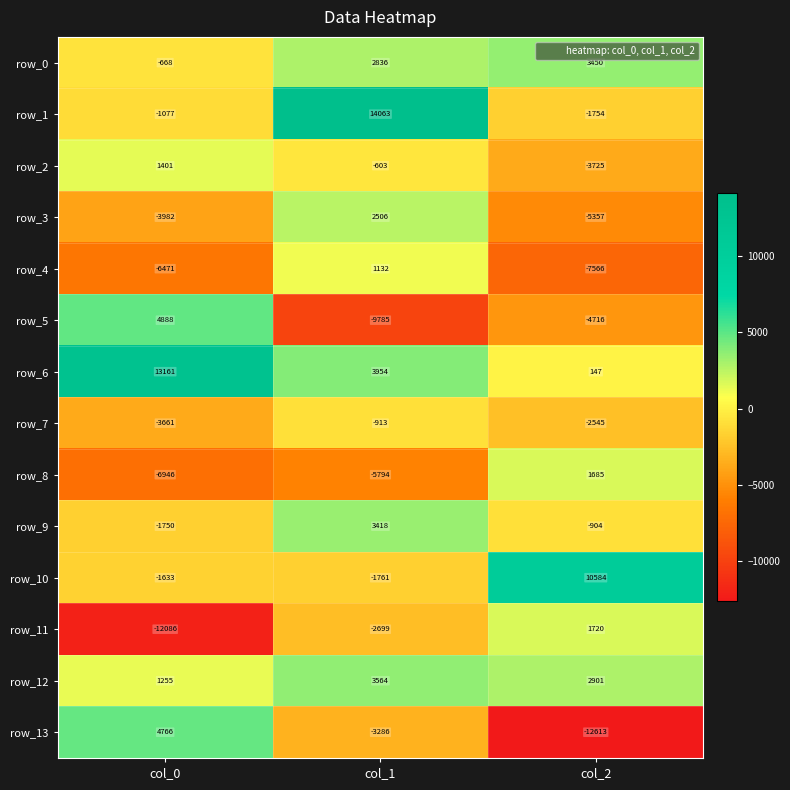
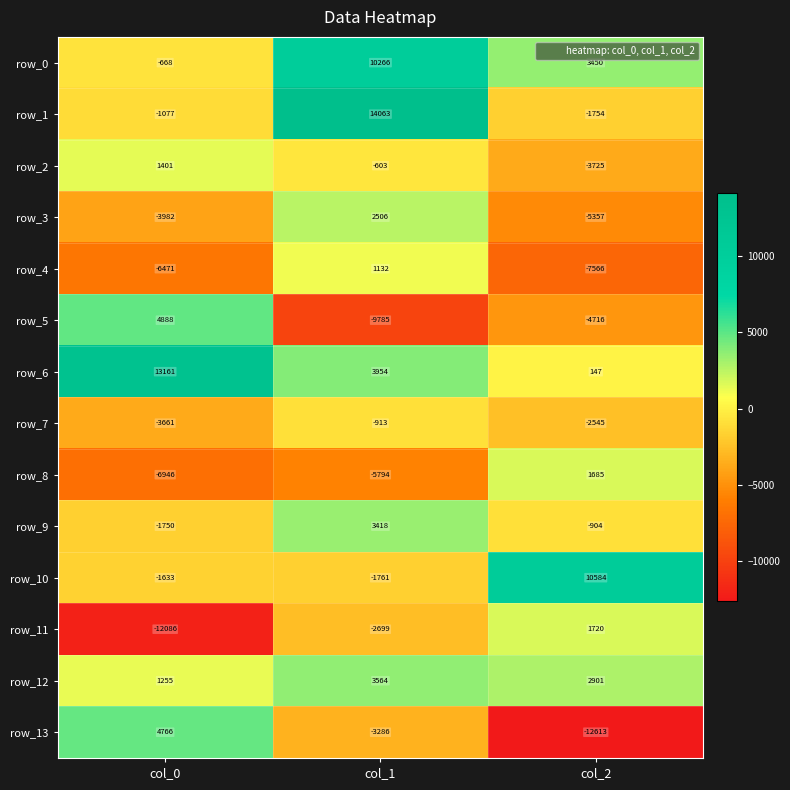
row_0, col_1: 2836 -> 10266
